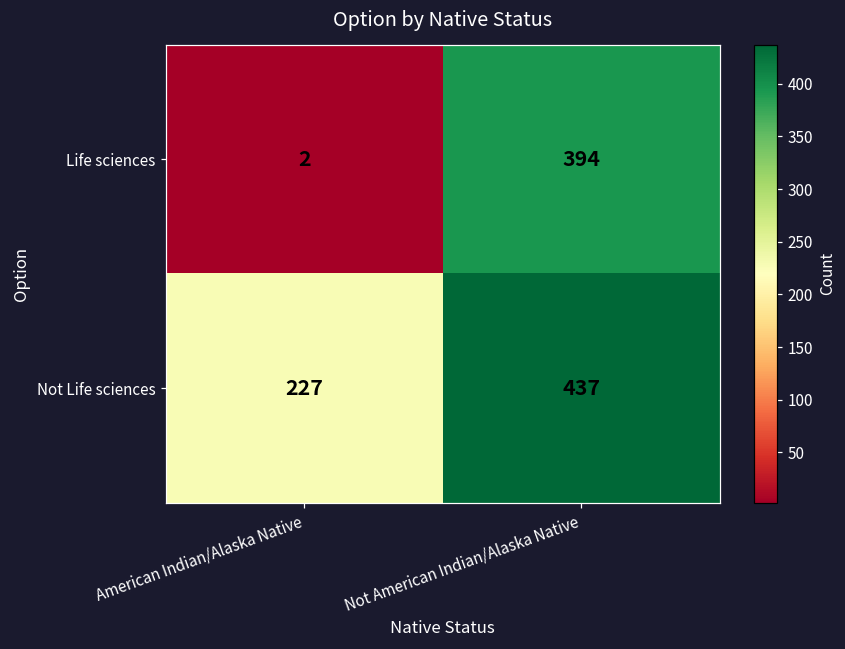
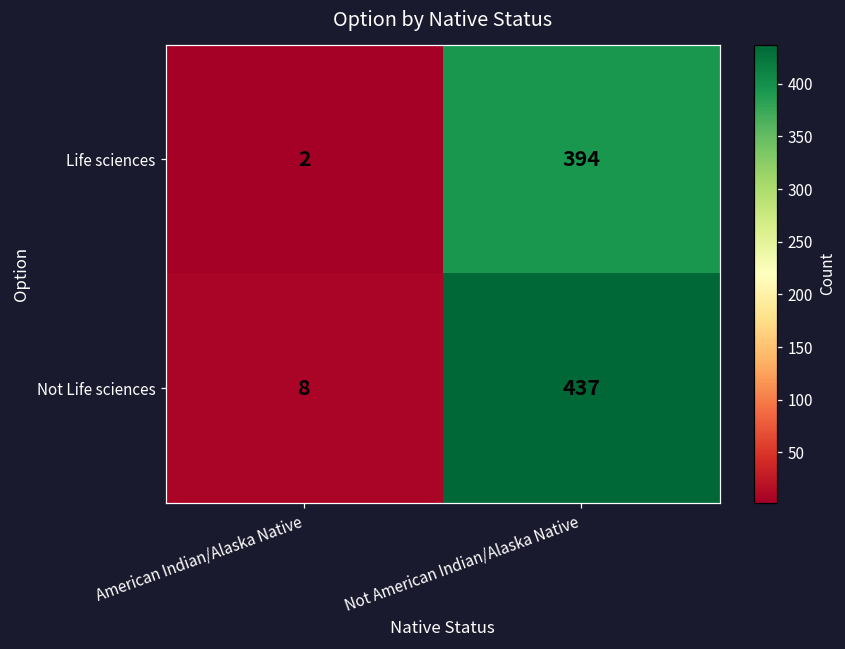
Not Life sciences, American Indian/Alaska Native: 227 -> 8
